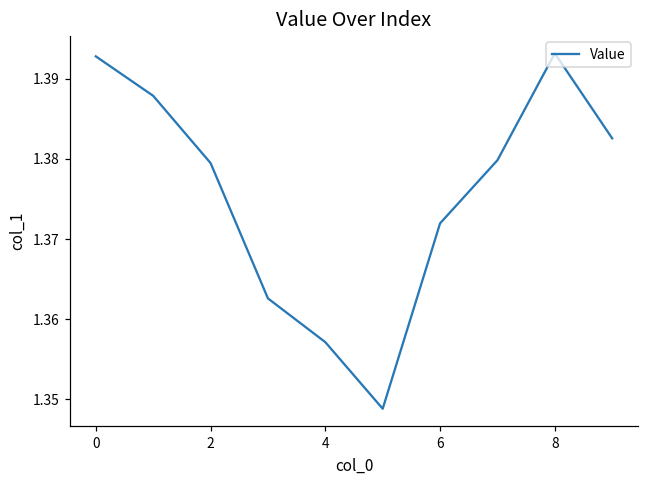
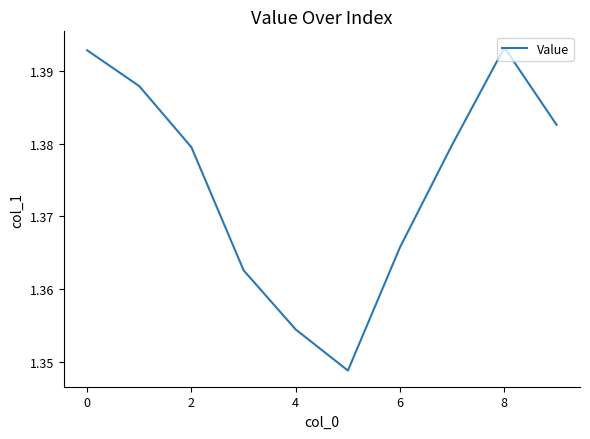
4: 1.357 -> 1.354
6: 1.372 -> 1.366
